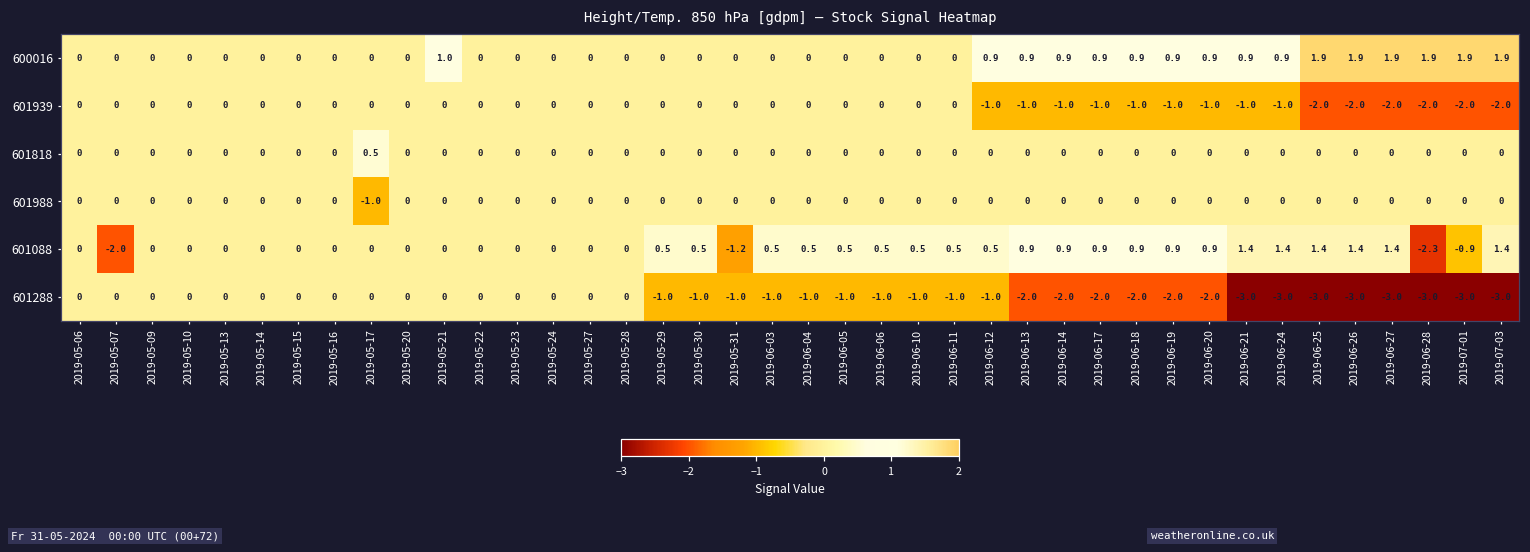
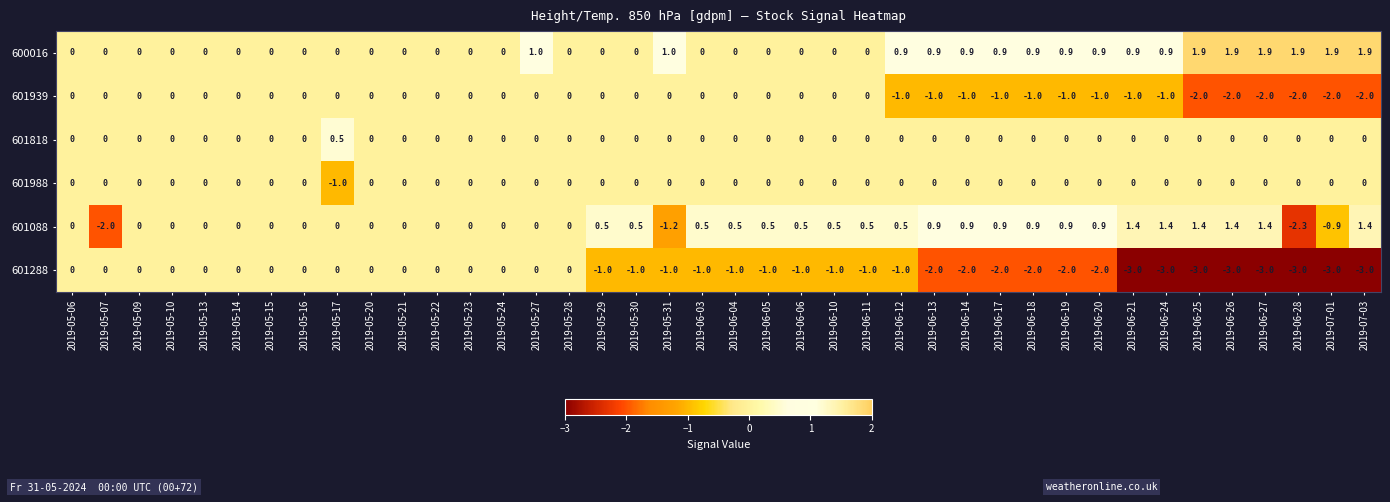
600016, 2019-05-21: 1.0 -> 0
600016, 2019-05-27: 0 -> 1.0
600016, 2019-05-31: 0 -> 1.0
